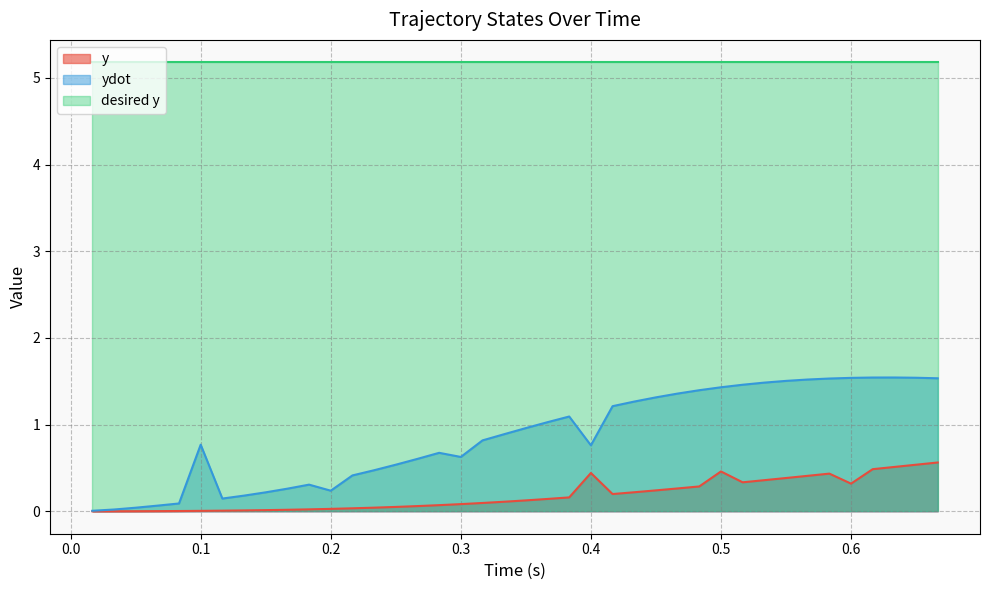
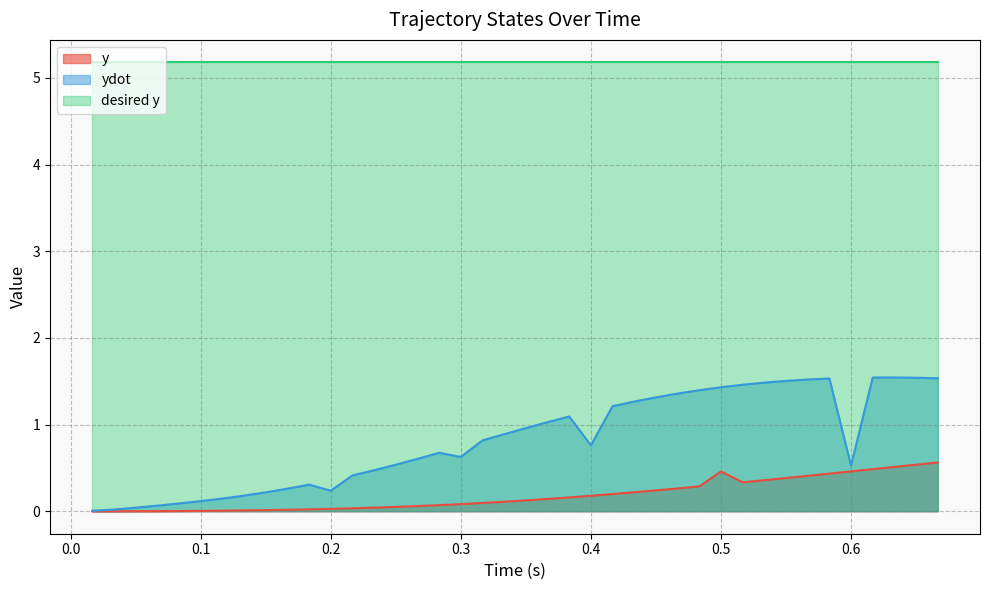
ydot, 0.1: 0.8 -> 0.1
y, 0.4: 0.4 -> 0.2
y, 0.6: 0.3 -> 0.5
ydot, 0.6: 1.5 -> 0.5
